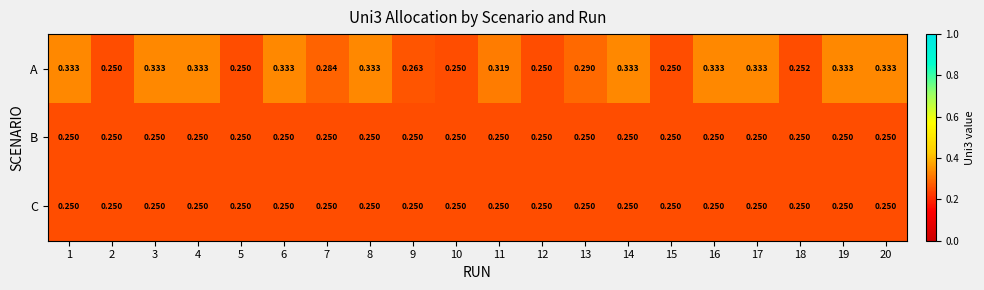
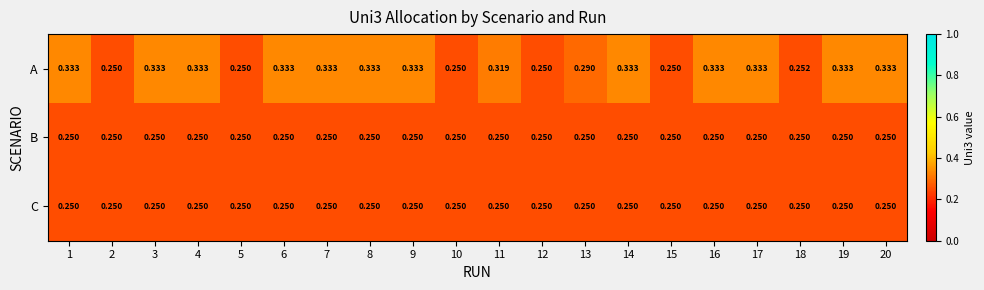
A, 7: 0.284 -> 0.333
A, 9: 0.263 -> 0.333
